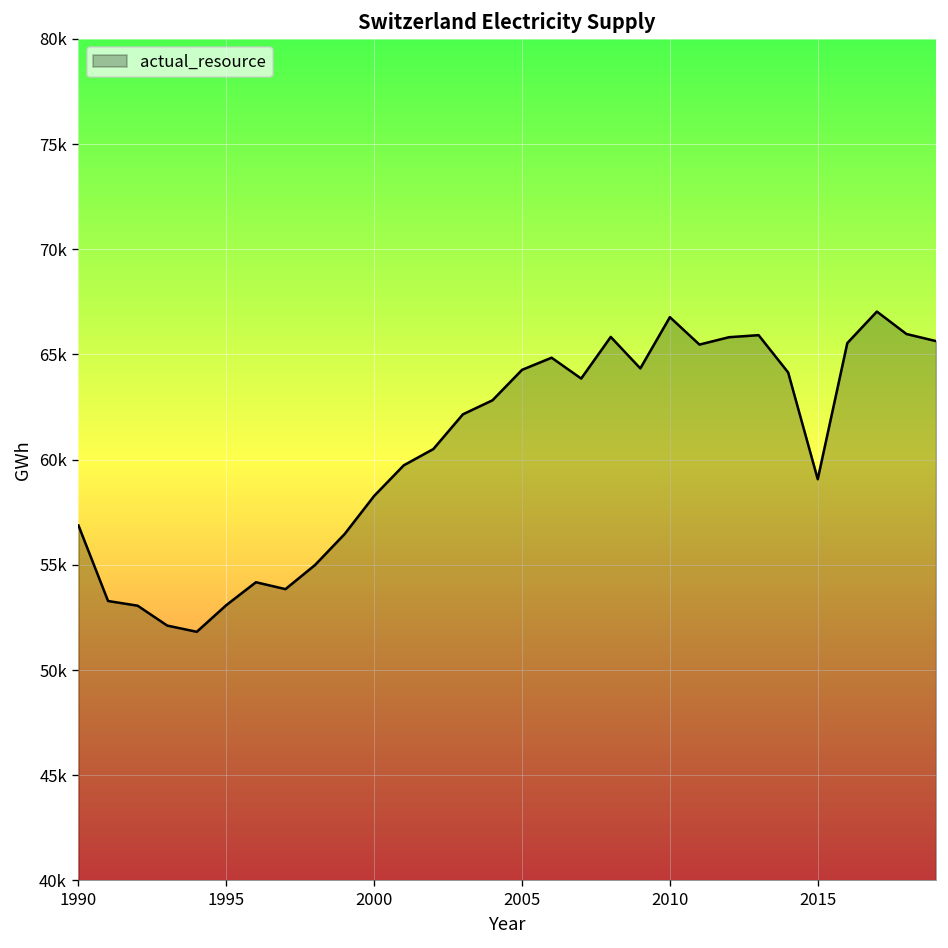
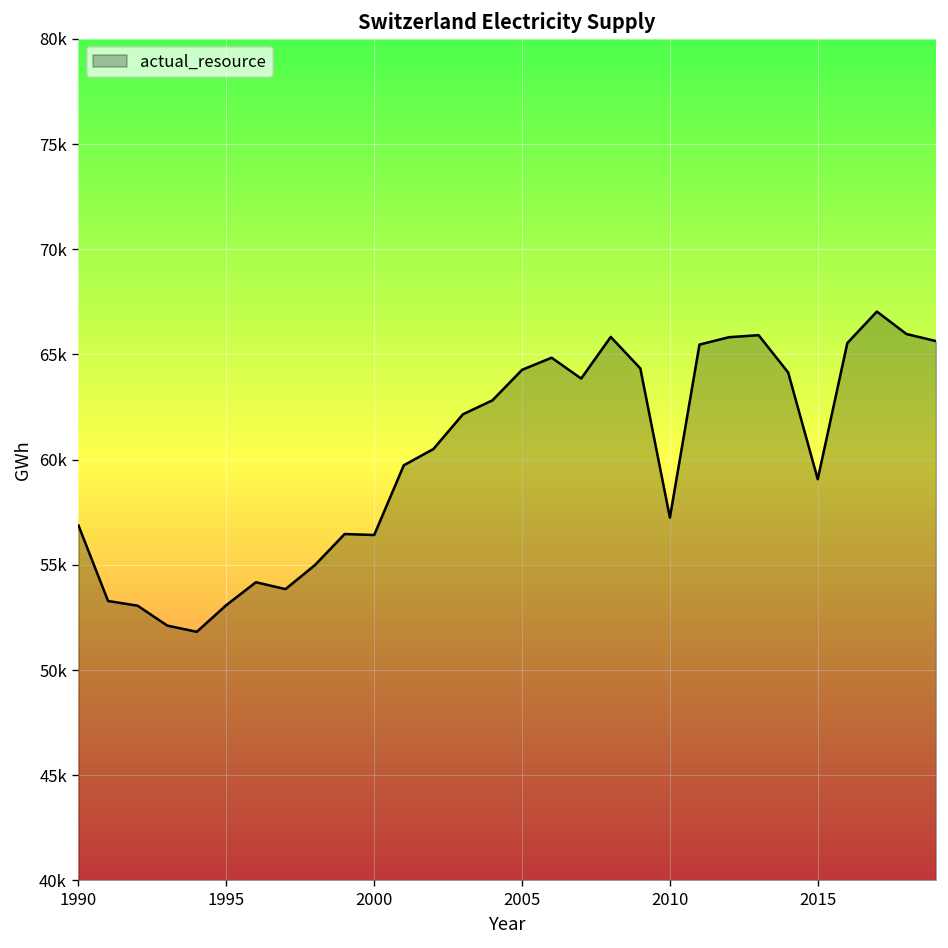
2000: 58300 -> 56400
2010: 66800 -> 57200
